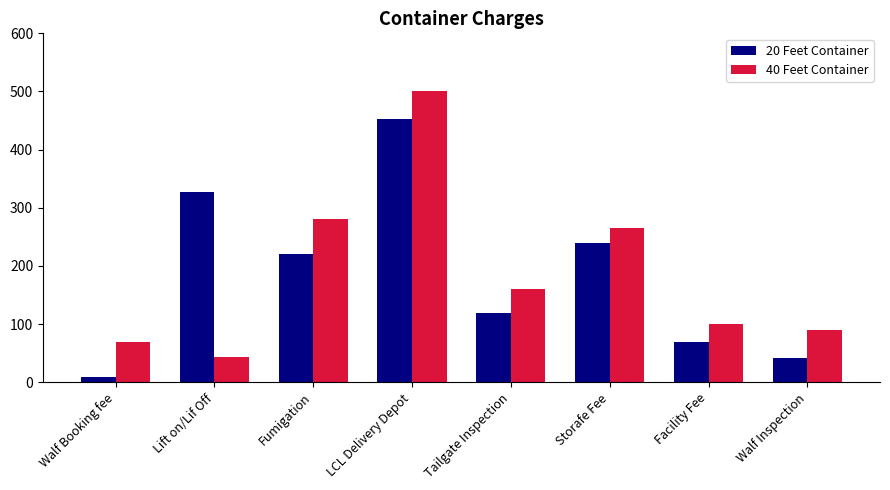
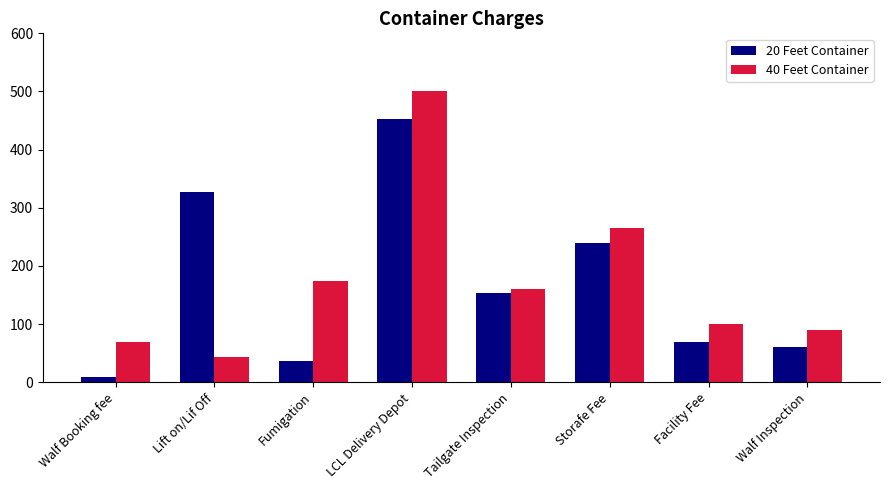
20 Feet Container, Fumigation: 220 -> 40
40 Feet Container, Fumigation: 280 -> 170
20 Feet Container, Tailgate Inspection: 120 -> 150
20 Feet Container, Walf Inspection: 40 -> 60
